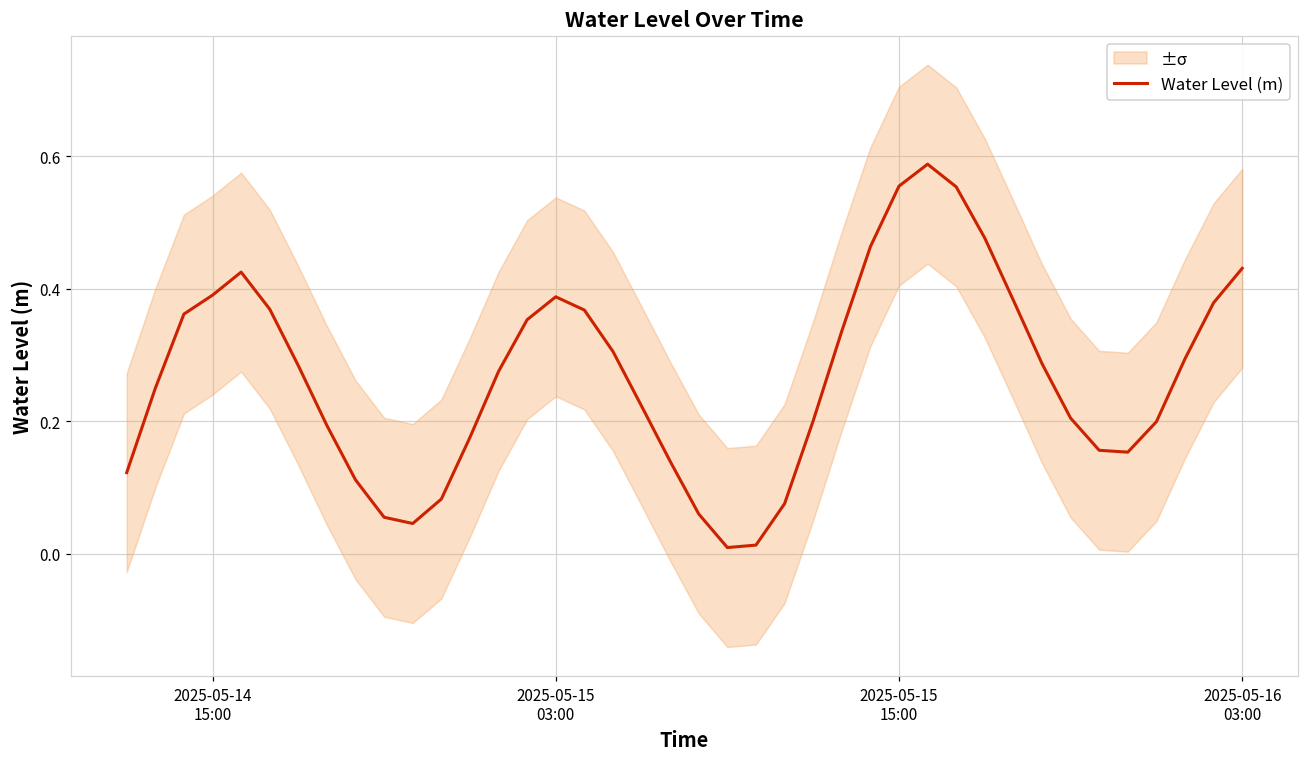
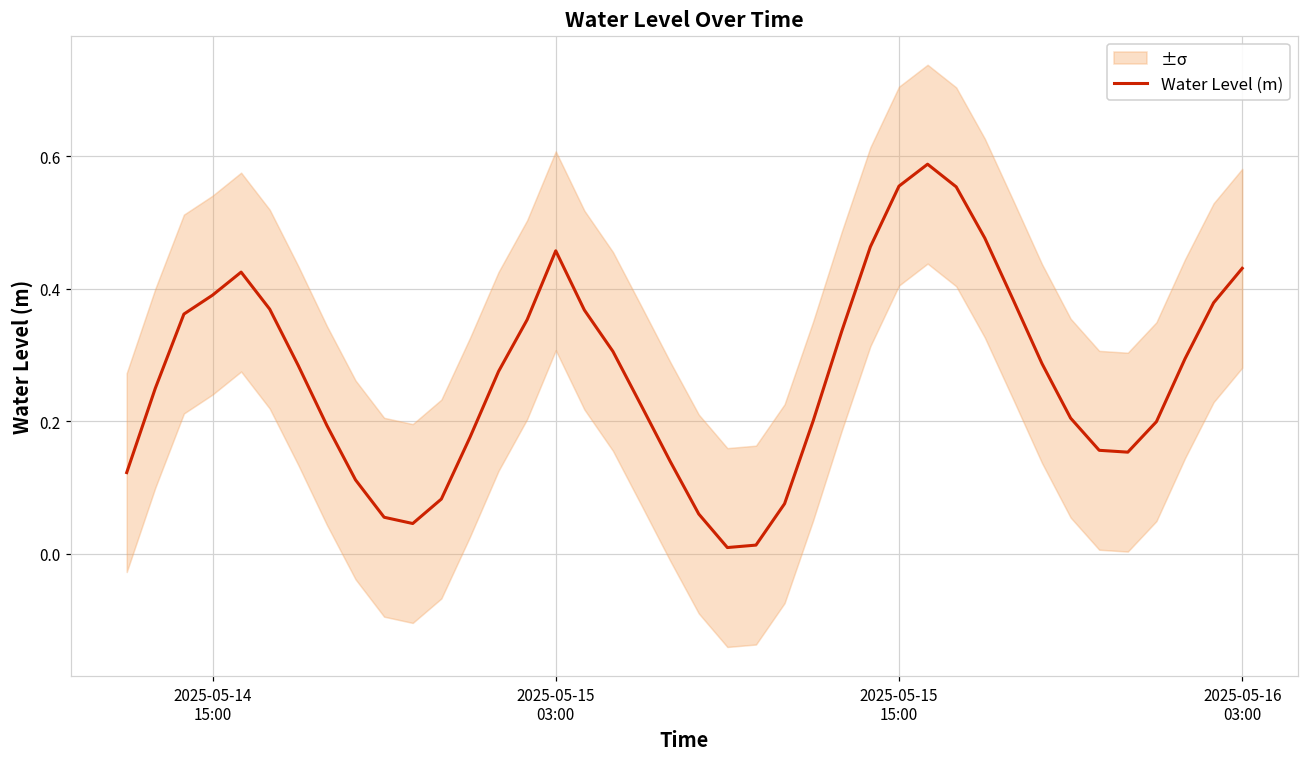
Water Level (m), 2025-05-15 03:00: 0.39 -> 0.46
